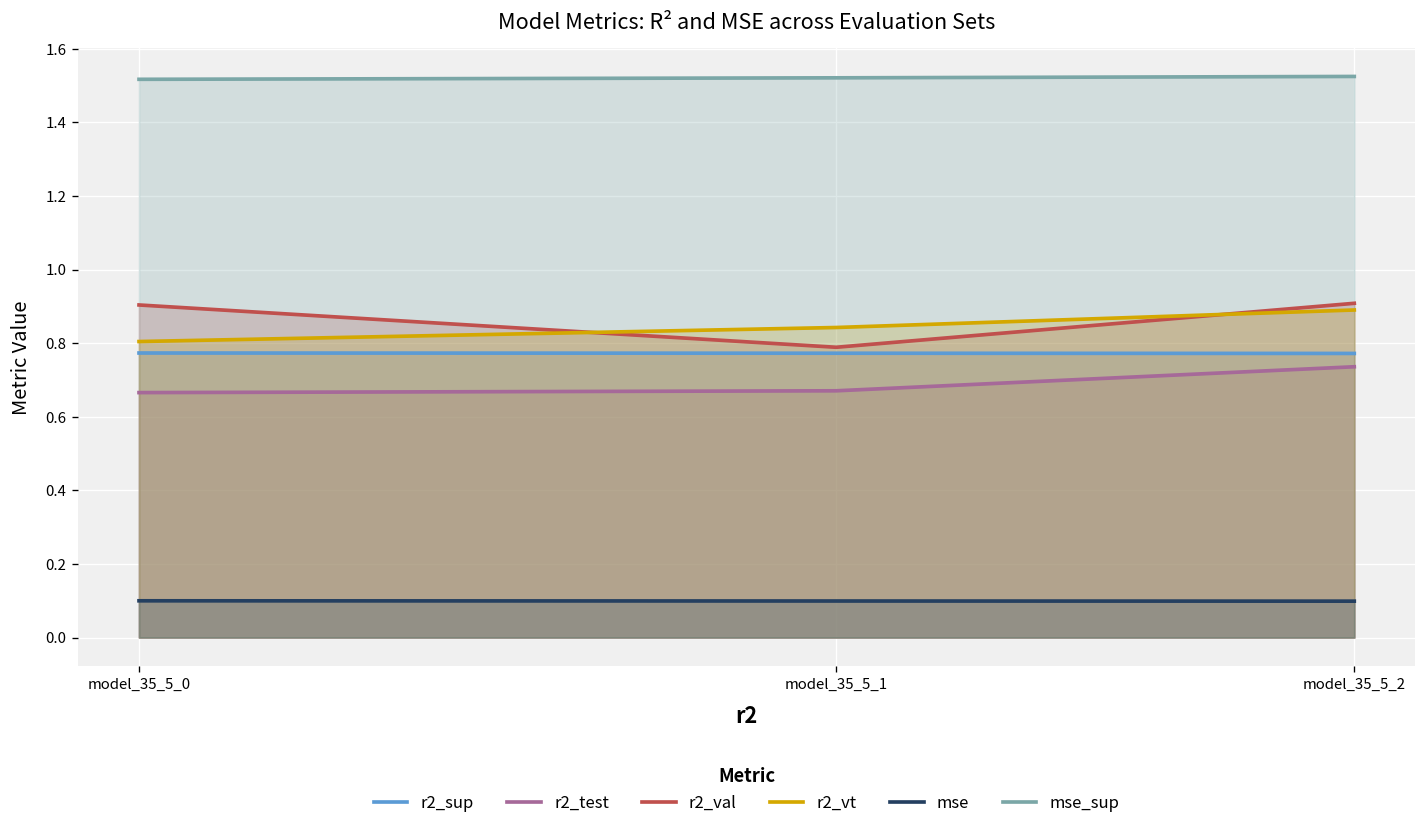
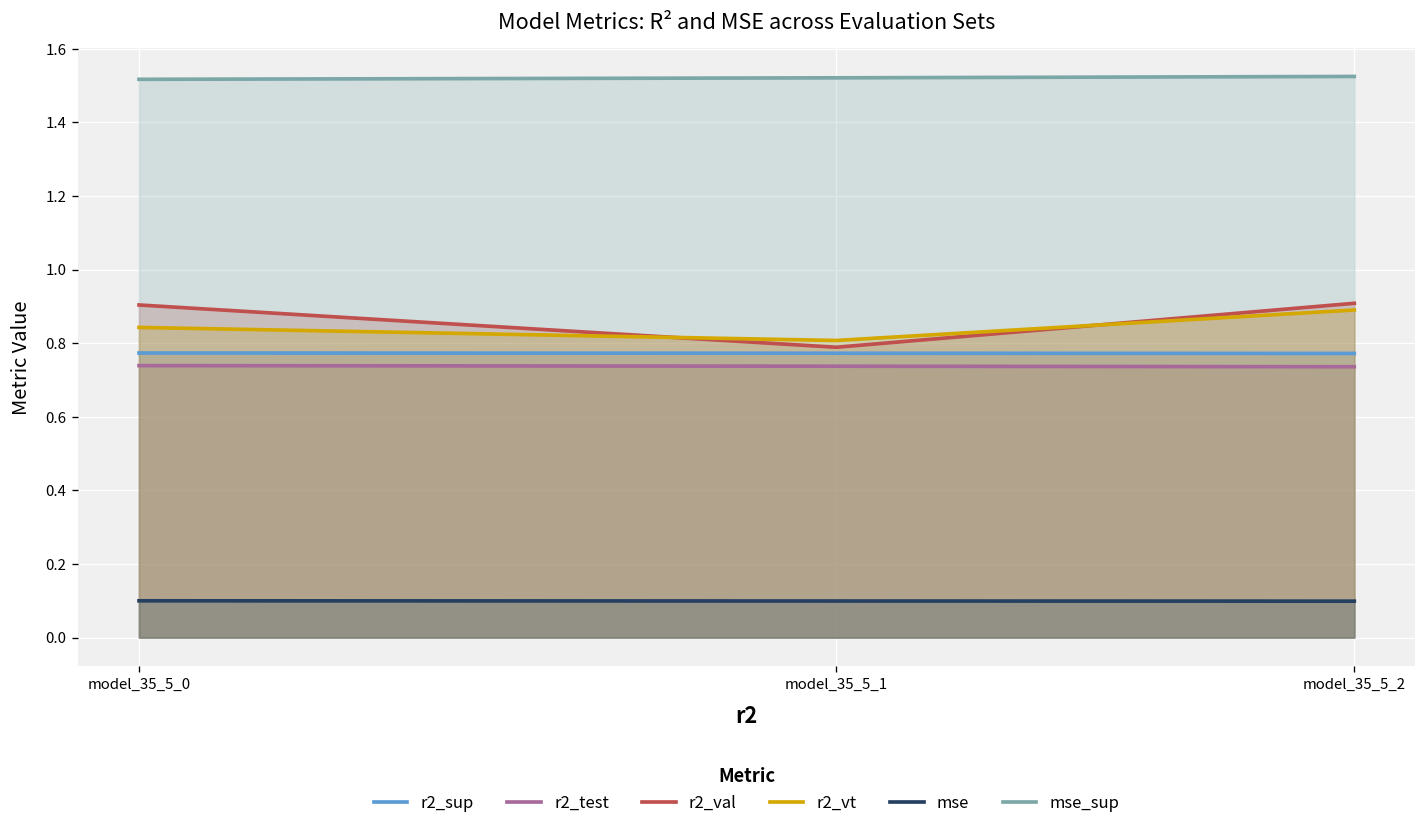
r2_test, model_35_5_0: 0.67 -> 0.74
r2_vt, model_35_5_0: 0.80 -> 0.84
r2_test, model_35_5_1: 0.67 -> 0.74
r2_vt, model_35_5_1: 0.84 -> 0.81
